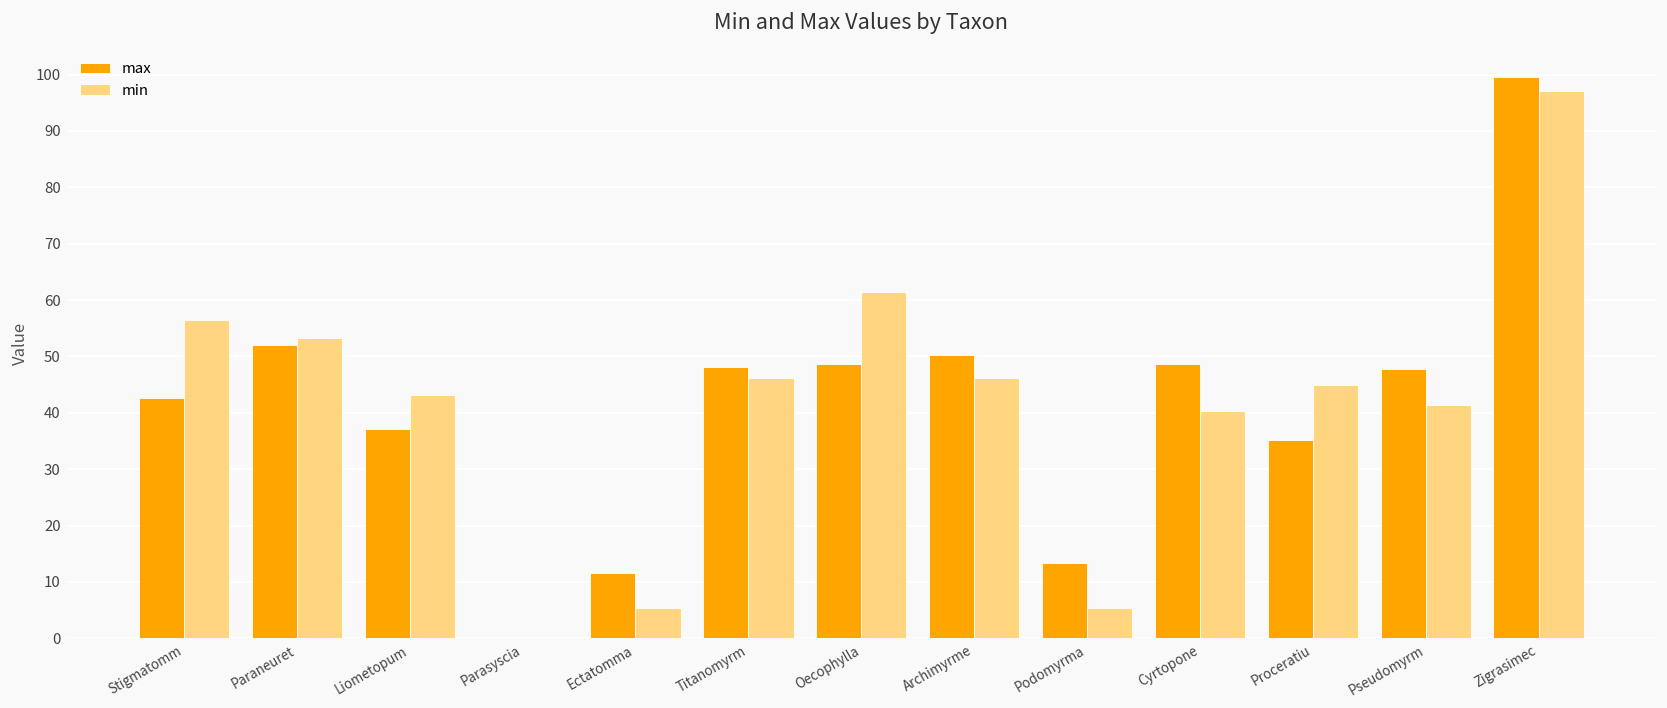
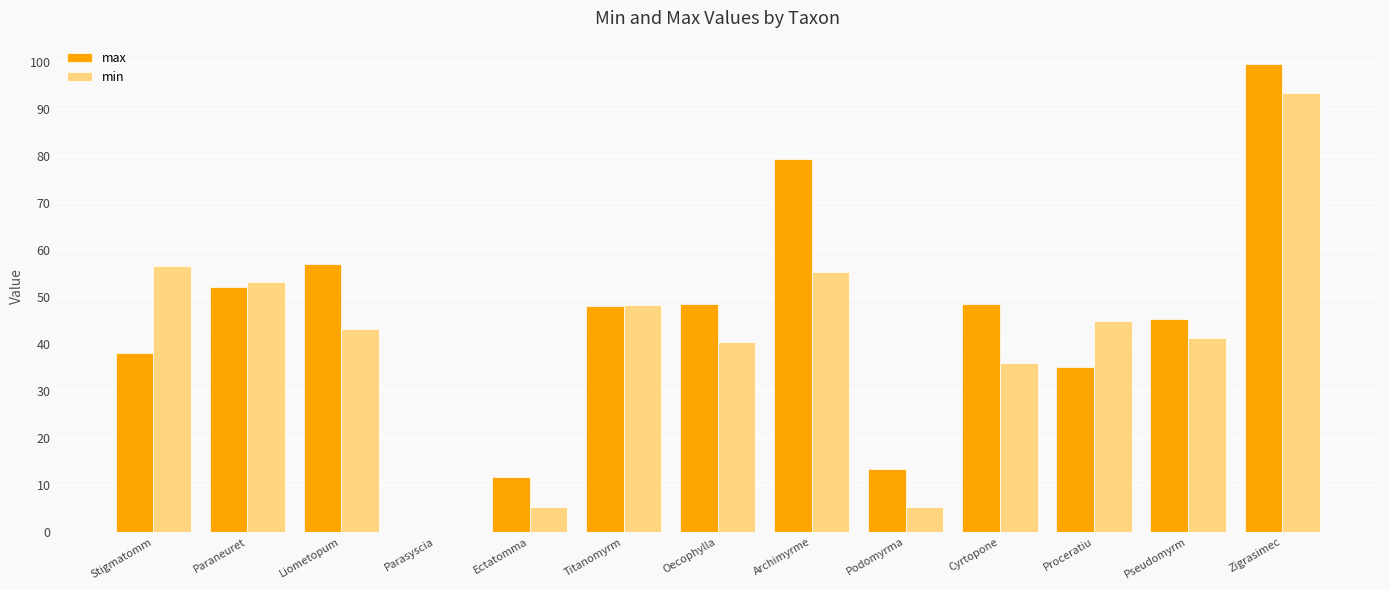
max, Stigmatomm: 43 -> 38
max, Liometopum: 37 -> 57
min, Titanomyrm: 46 -> 48
min, Oecophylla: 62 -> 40
max, Archimyrme: 50 -> 79
min, Archimyrme: 46 -> 55
min, Cyrtopone: 40 -> 36
max, Pseudomyrm: 48 -> 45
min, Zigrasimec: 97 -> 94
